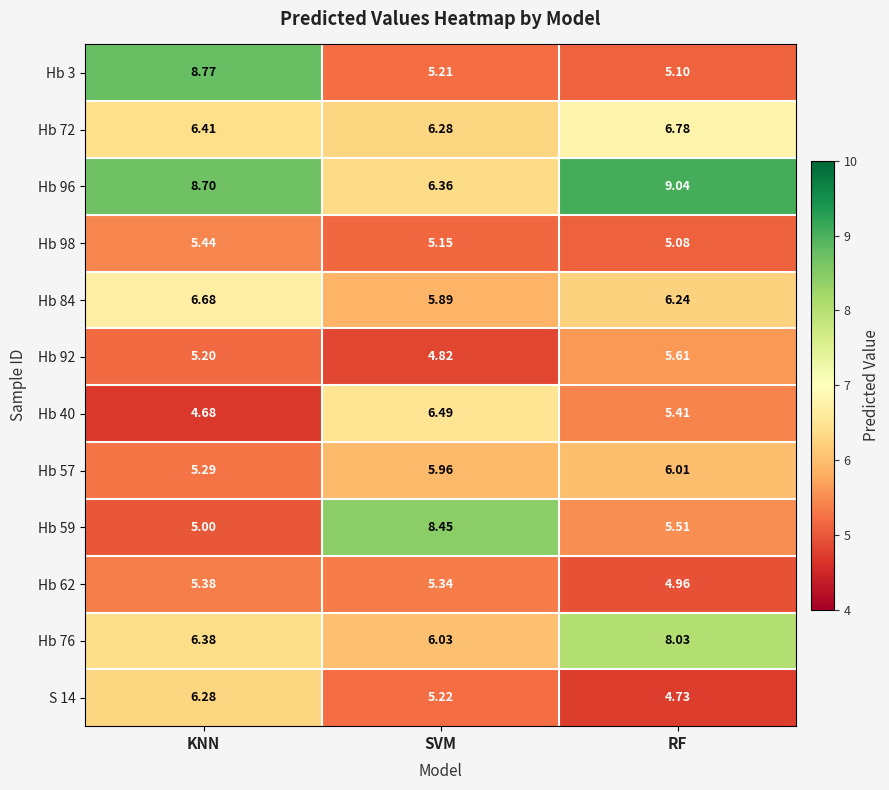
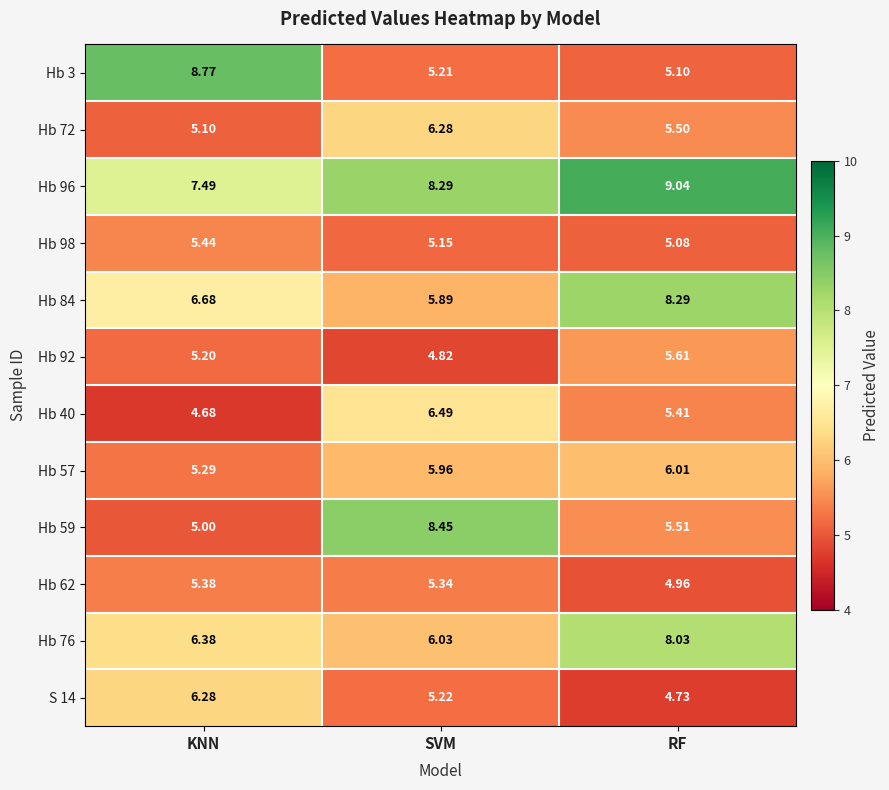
Hb 72, KNN: 6.41 -> 5.10
Hb 72, RF: 6.78 -> 5.50
Hb 96, KNN: 8.70 -> 7.49
Hb 96, SVM: 6.36 -> 8.29
Hb 84, RF: 6.24 -> 8.29
